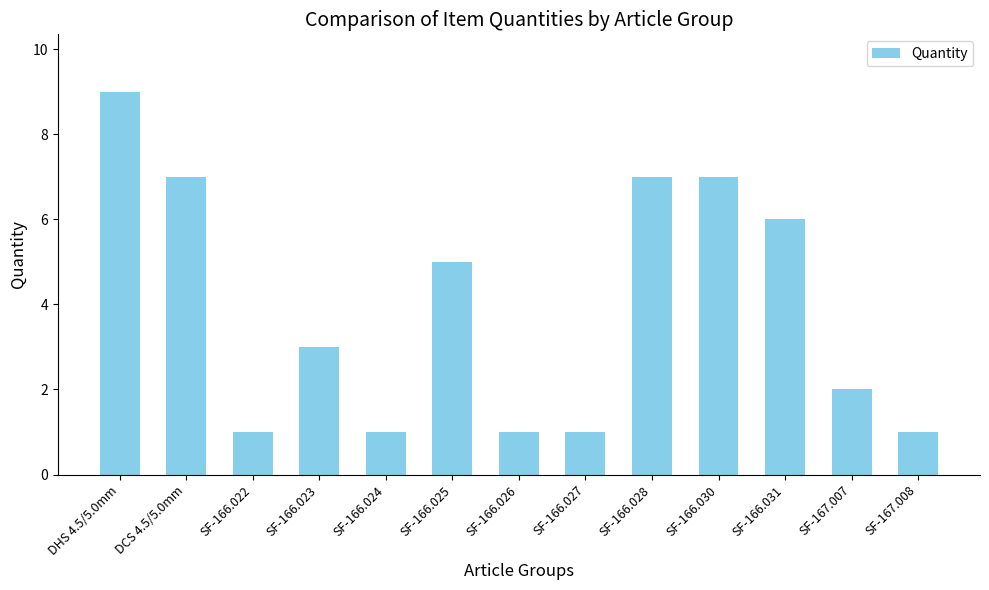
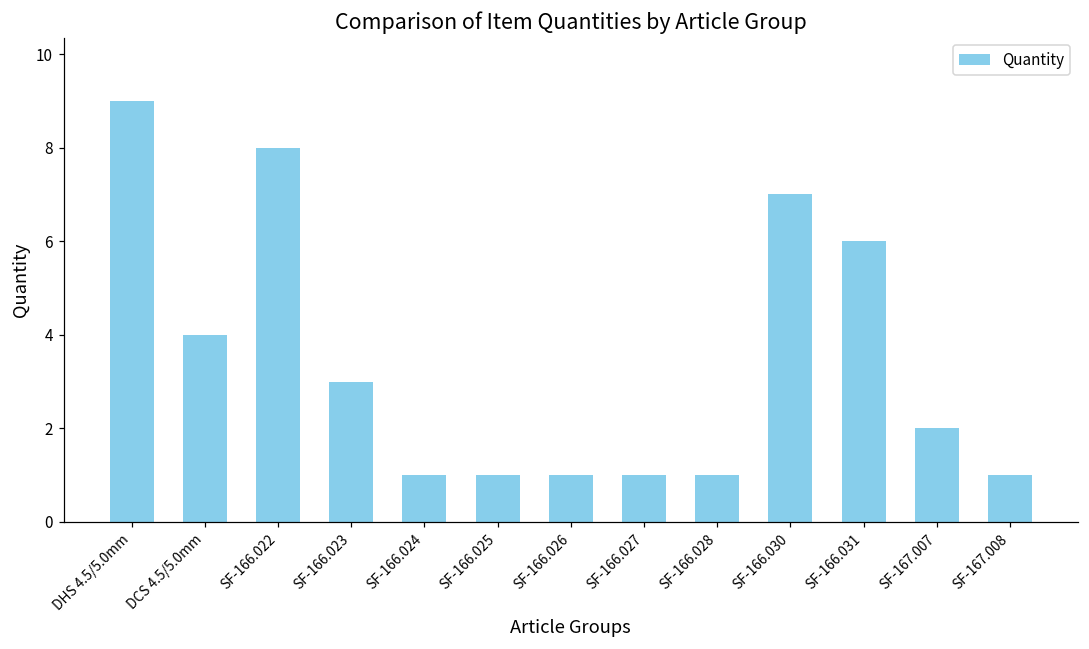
DCS 4.5/5.0mm: 7 -> 4
SF-166.022: 1 -> 8
SF-166.025: 5 -> 1
SF-166.028: 7 -> 1
